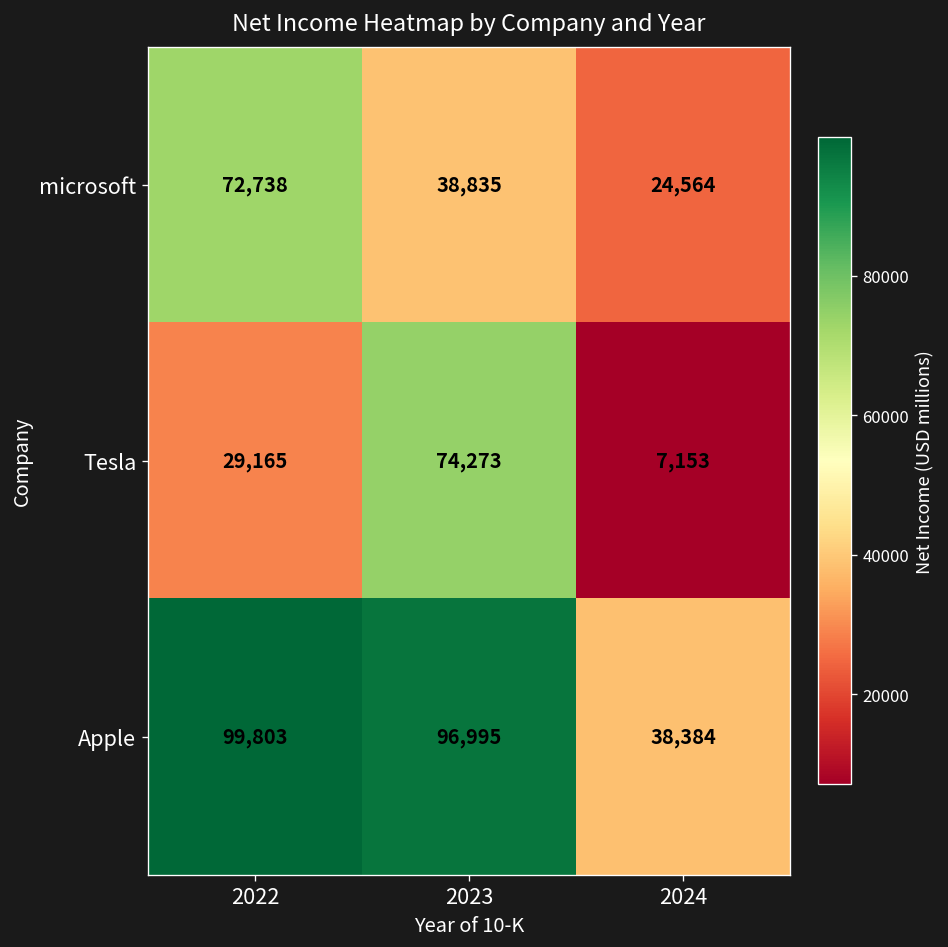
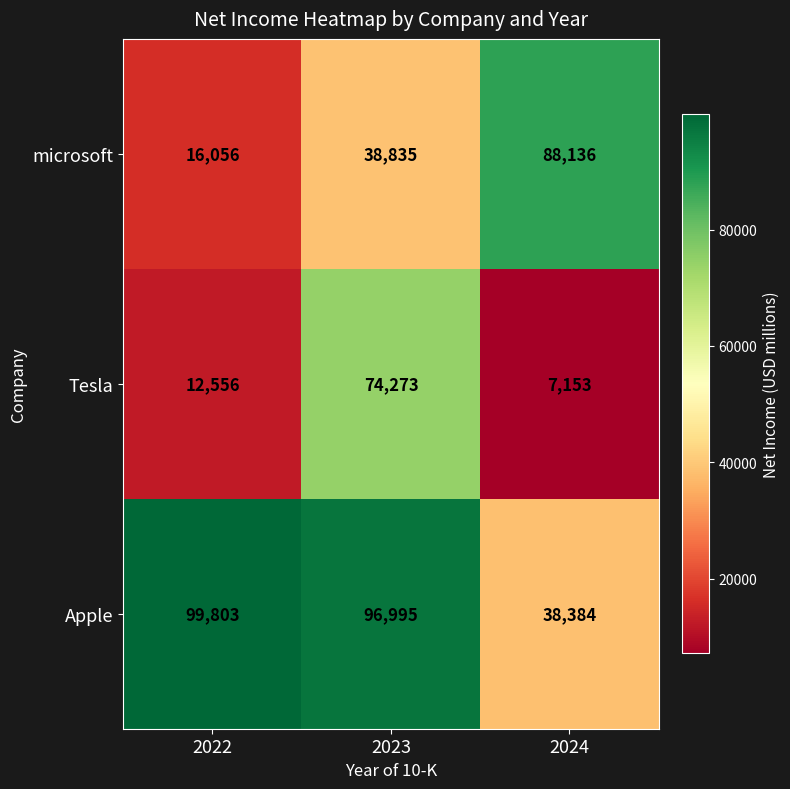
microsoft, 2022: 72,738 -> 16,056
microsoft, 2024: 24,564 -> 88,136
Tesla, 2022: 29,165 -> 12,556
